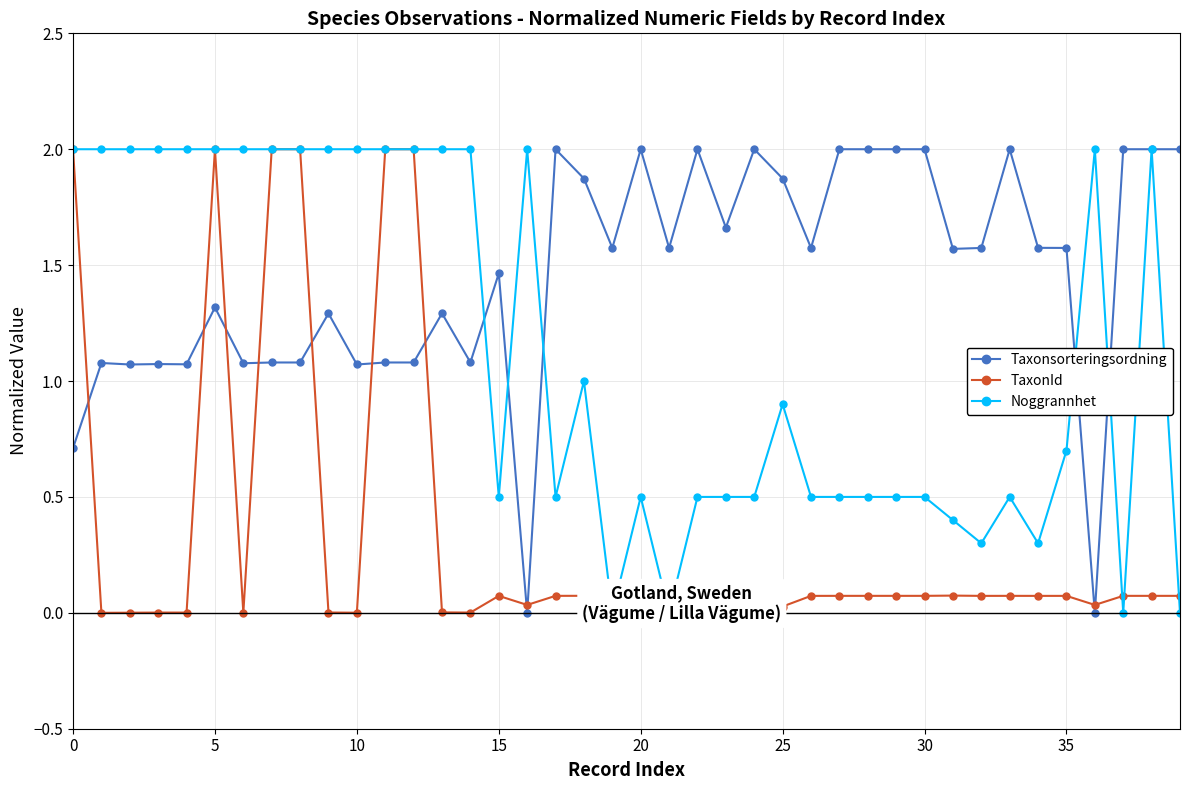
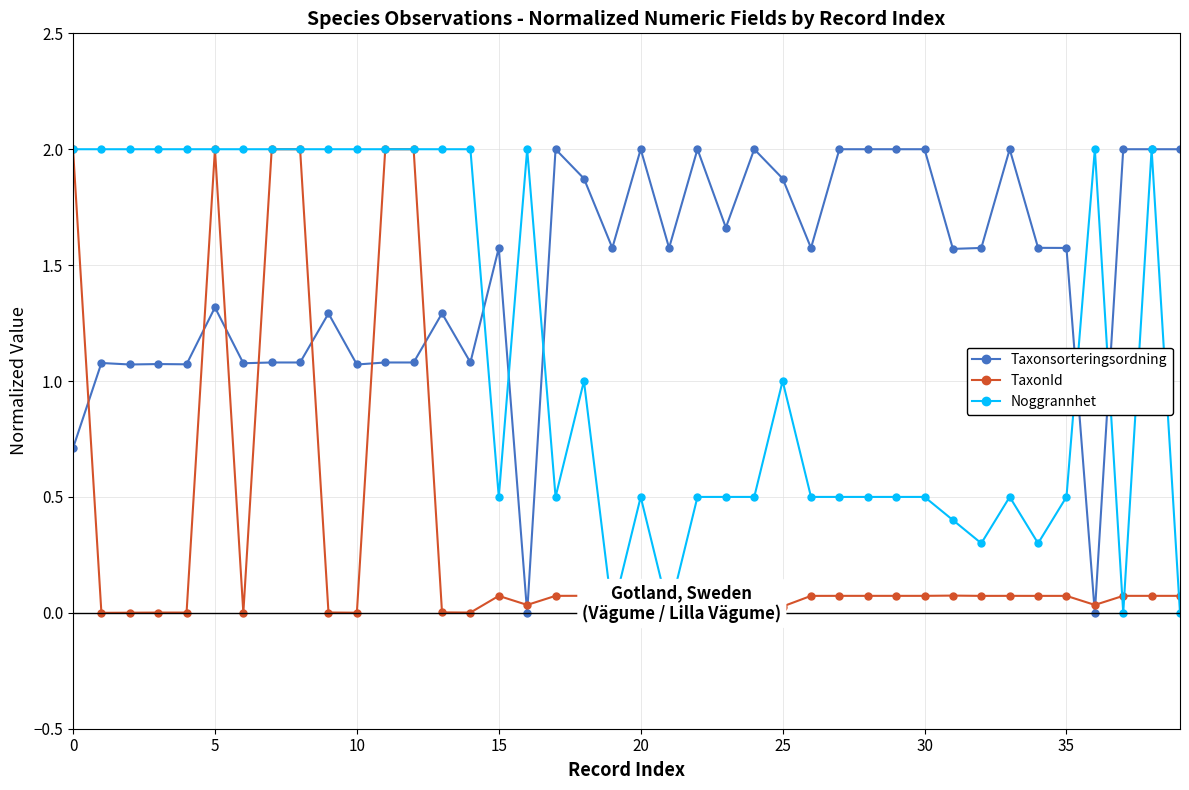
Taxonsorteringsordning, 15: 1.46 -> 1.57
Noggrannhet, 25: 0.90 -> 1.00
Noggrannhet, 35: 0.70 -> 0.50
